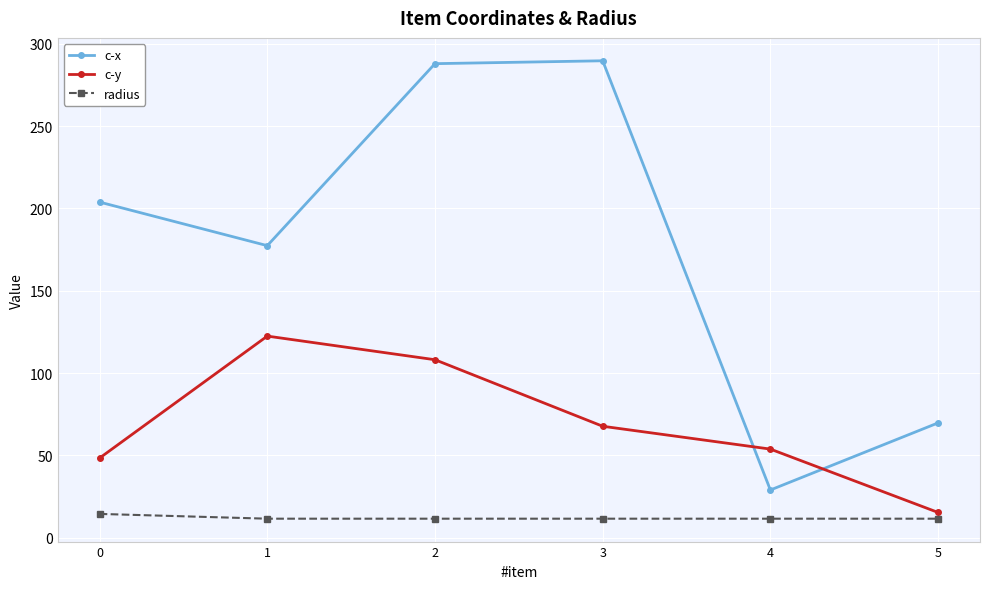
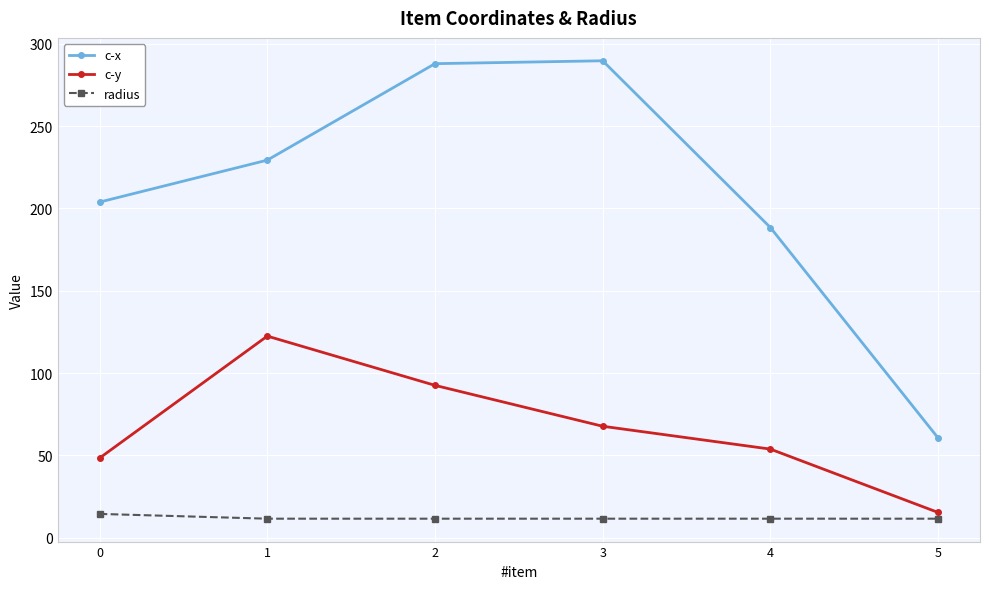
c-x, 1: 177 -> 229
c-y, 2: 108 -> 93
c-x, 4: 29 -> 188
c-x, 5: 70 -> 61
